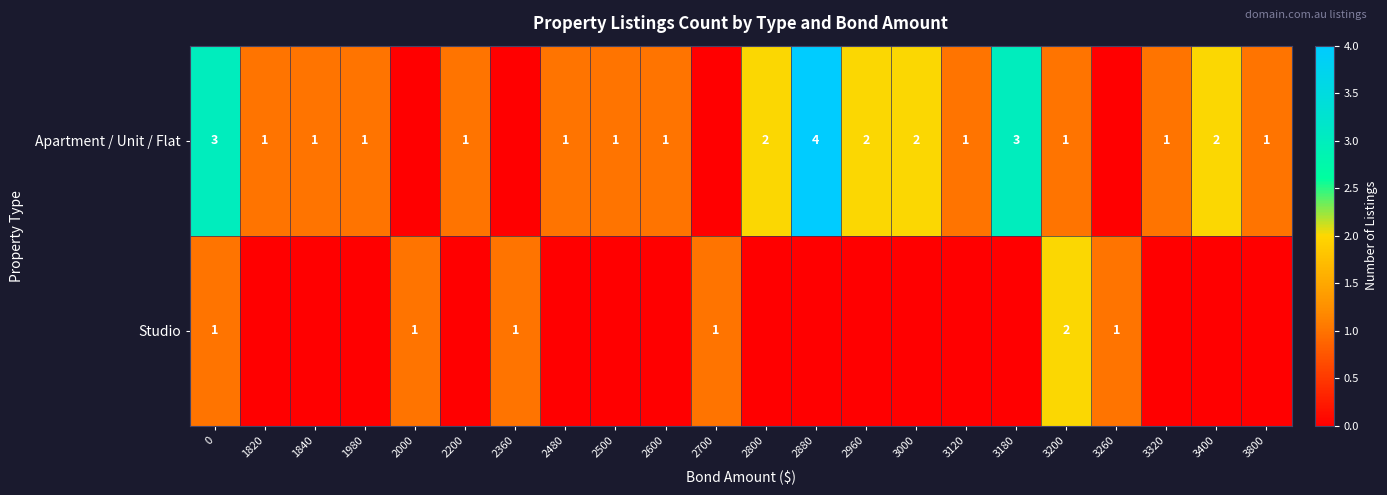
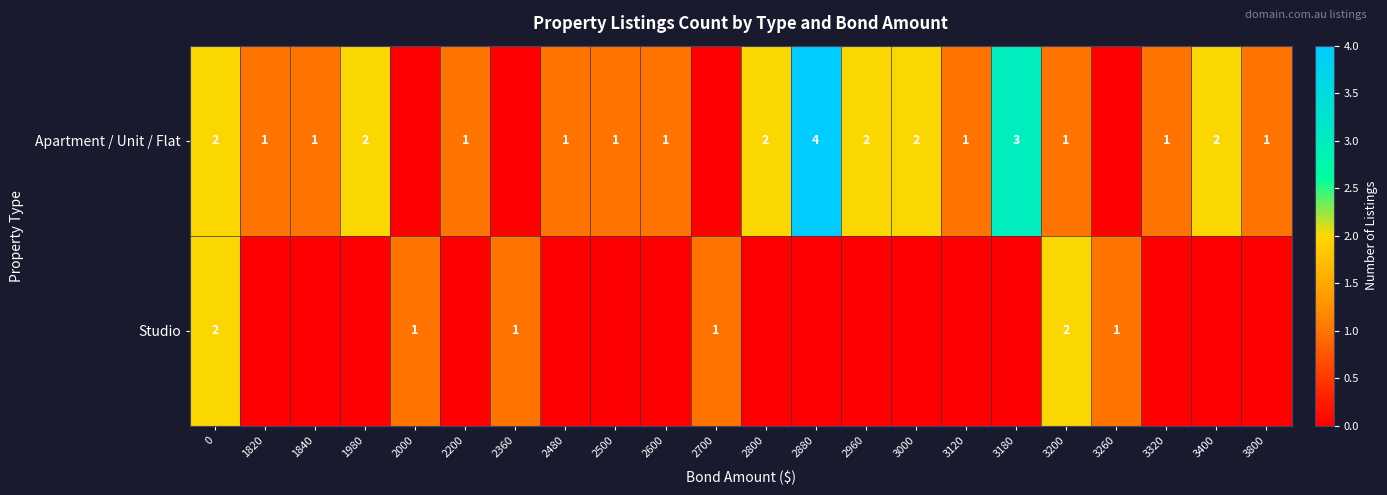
Apartment / Unit / Flat, 0: 3 -> 2
Apartment / Unit / Flat, 1980: 1 -> 2
Studio, 0: 1 -> 2
